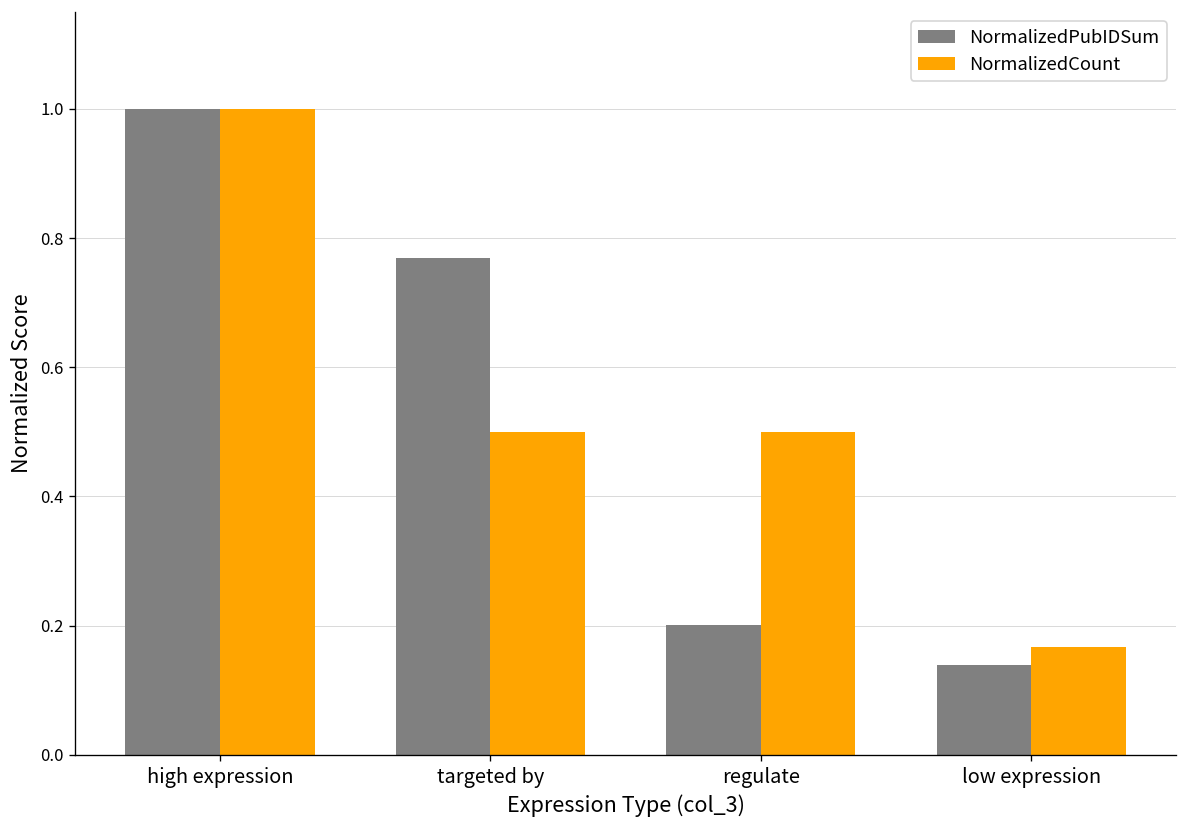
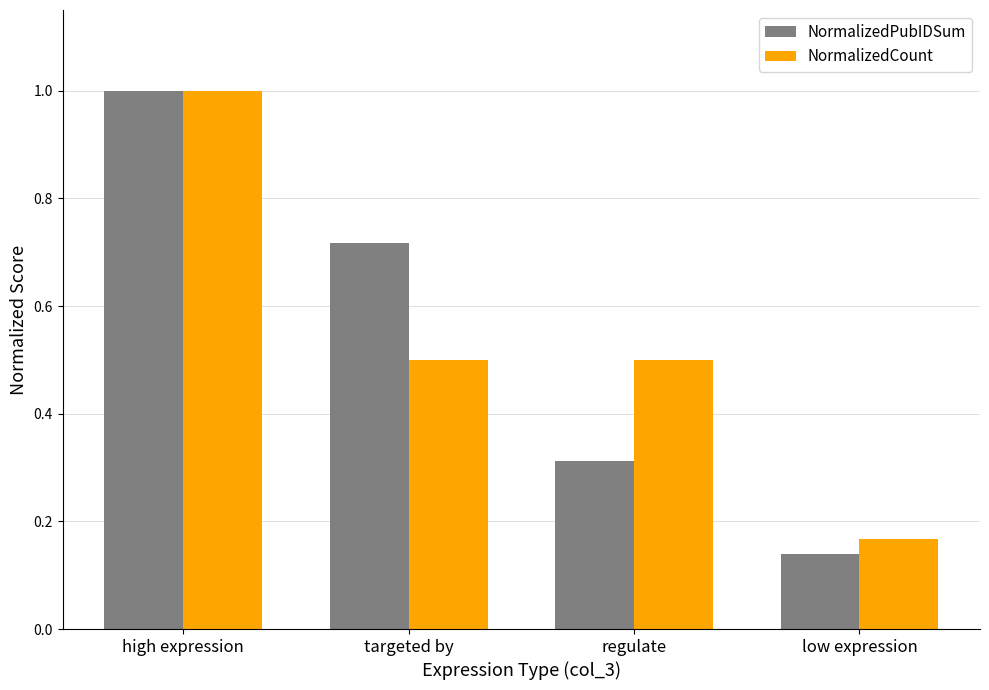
NormalizedPubIDSum, targeted by: 0.77 -> 0.72
NormalizedPubIDSum, regulate: 0.20 -> 0.31
